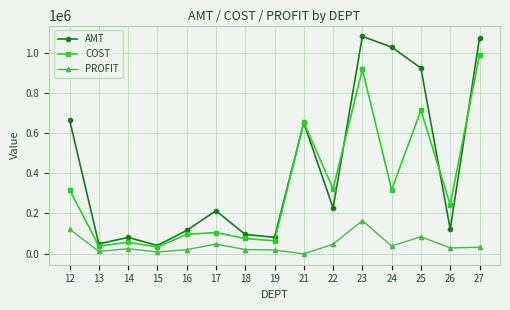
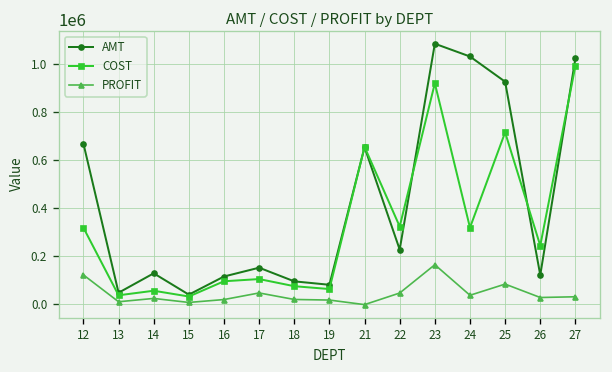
AMT, 14: 80000 -> 130000
AMT, 17: 210000 -> 150000
AMT, 27: 1080000 -> 1020000
